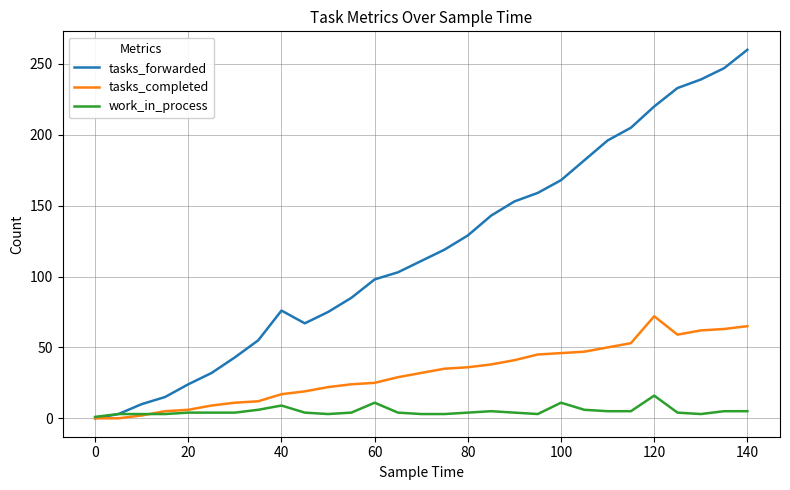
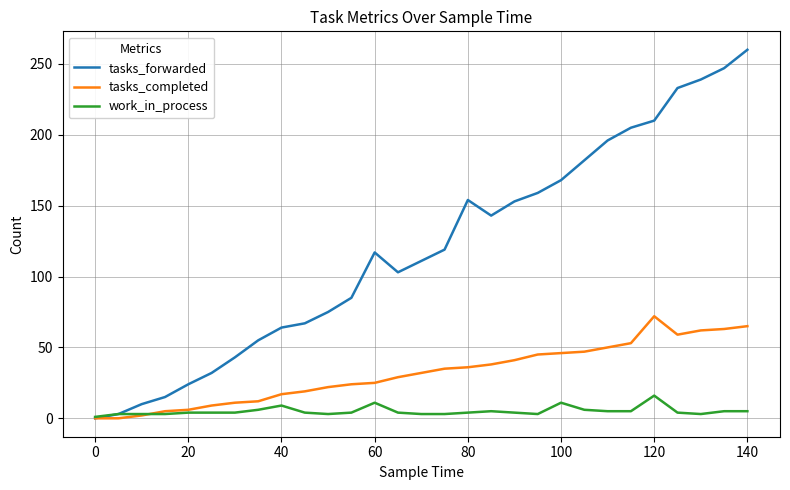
tasks_forwarded, 40: 76 -> 64
tasks_forwarded, 60: 98 -> 117
tasks_forwarded, 80: 129 -> 154
tasks_forwarded, 120: 220 -> 210
